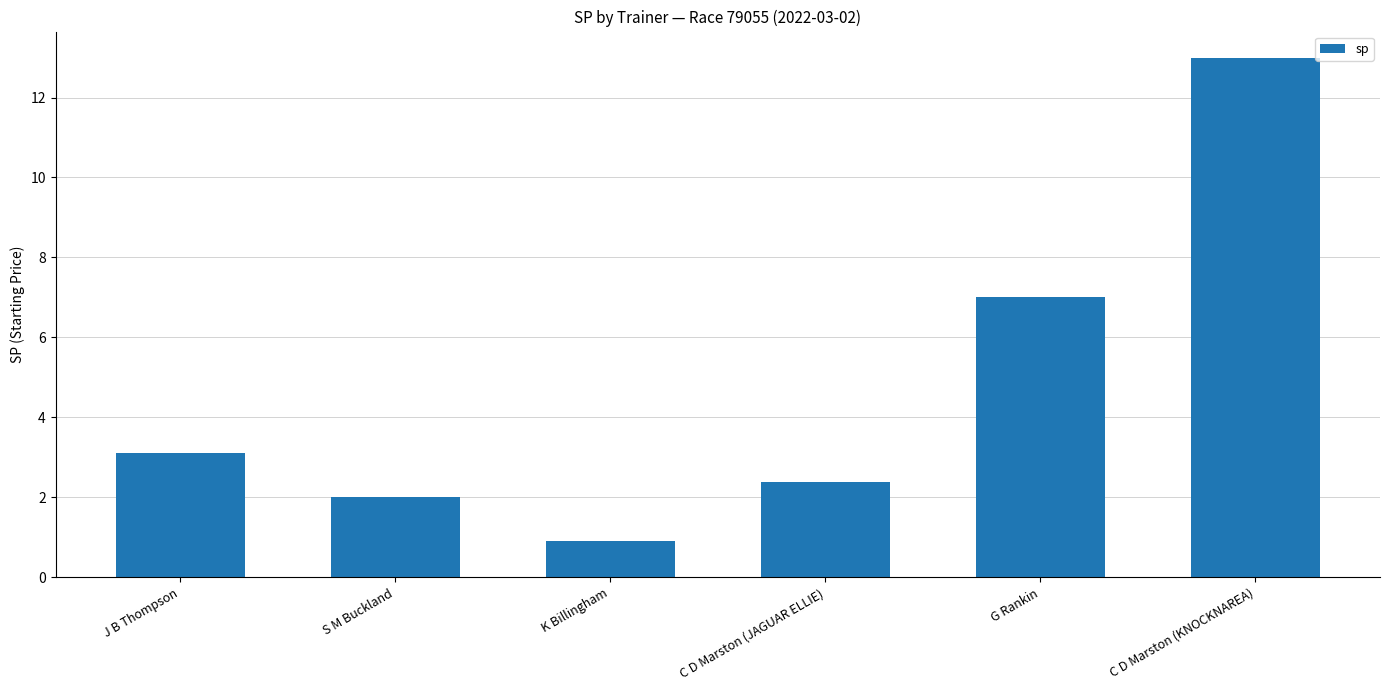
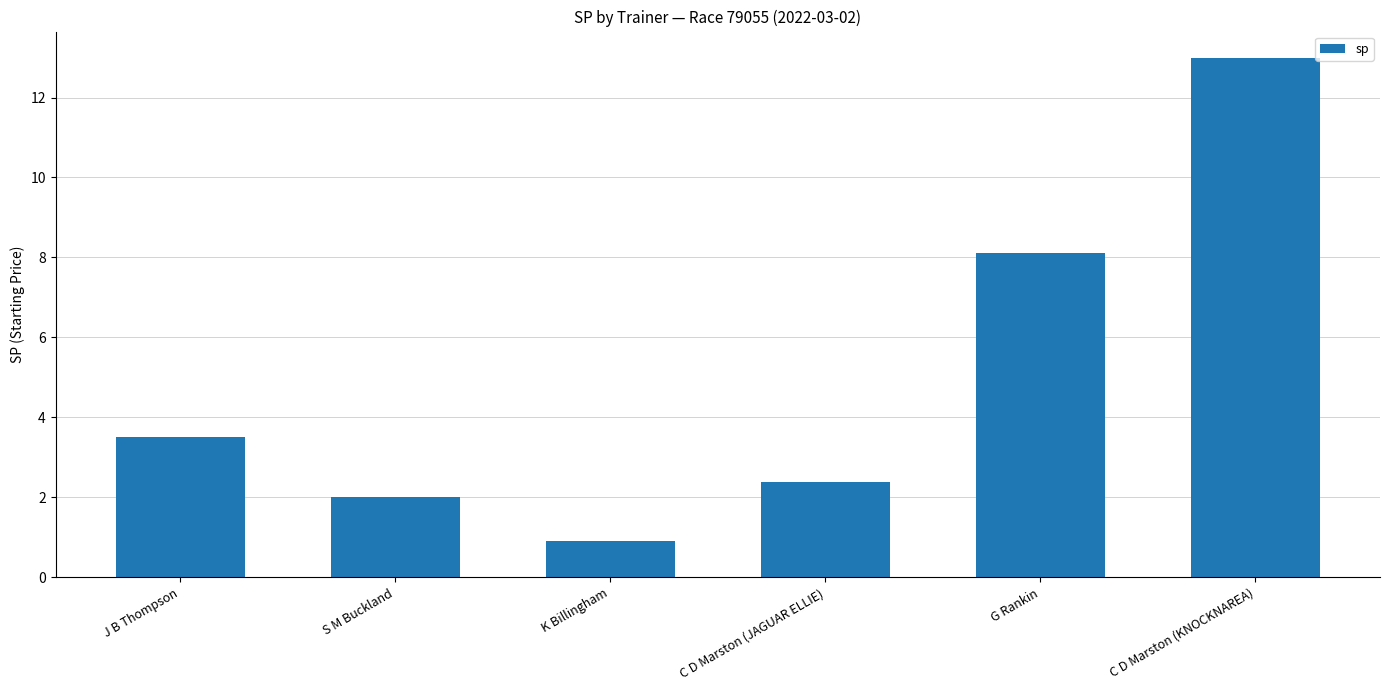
J B Thompson: 3.1 -> 3.5
G Rankin: 7.0 -> 8.1
